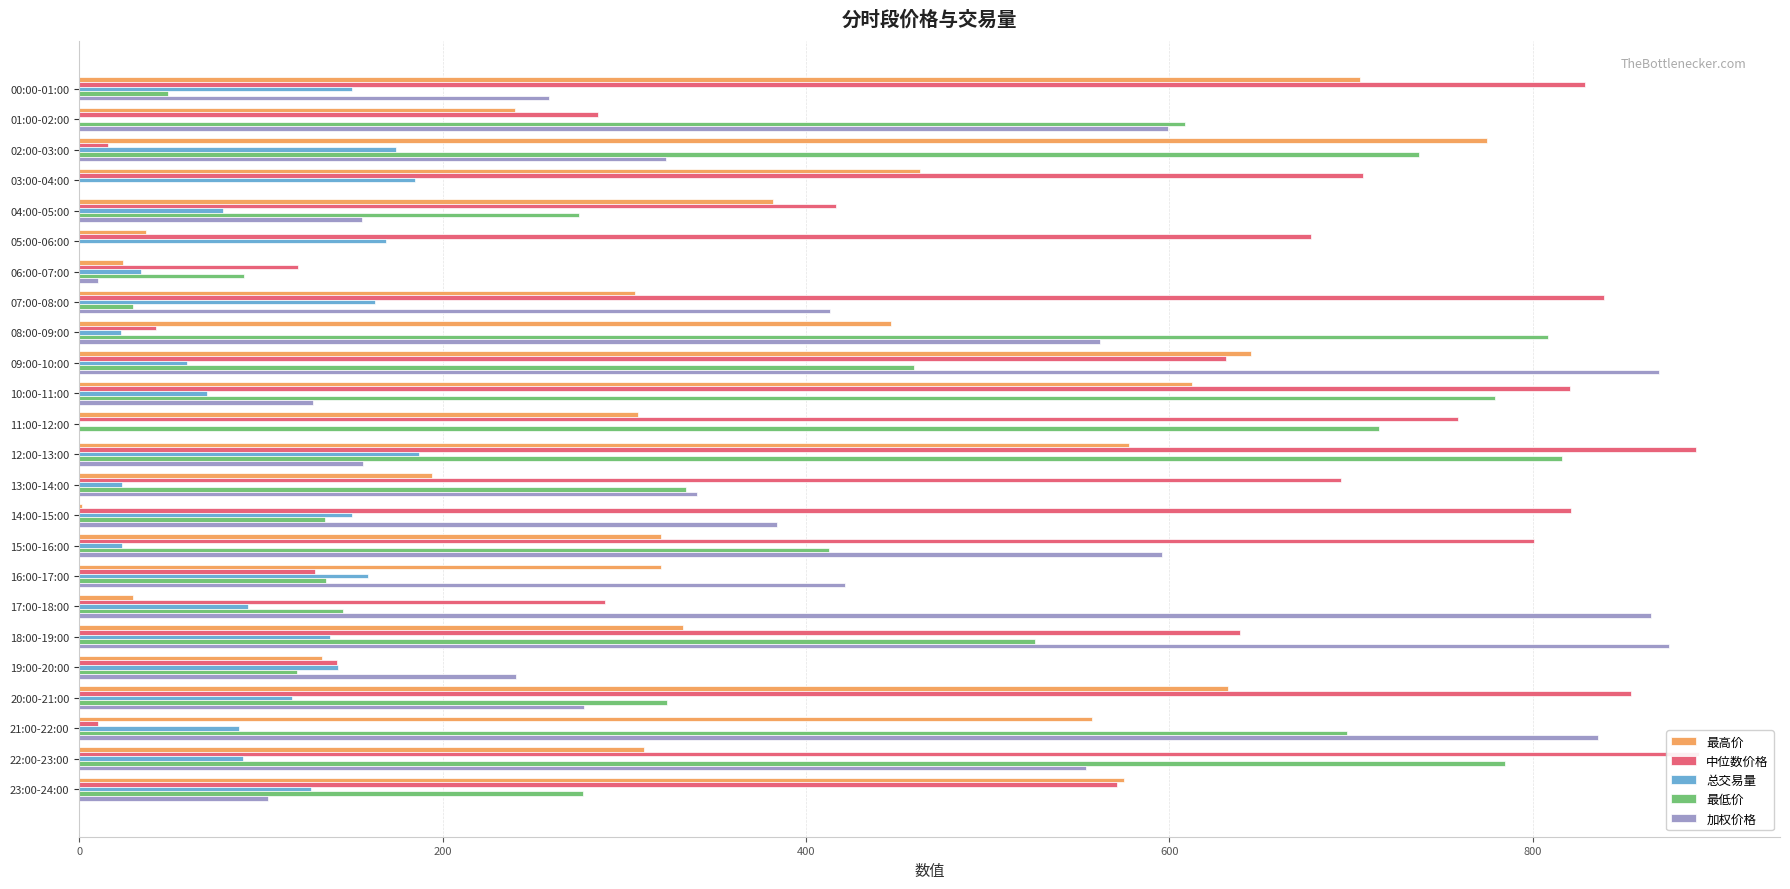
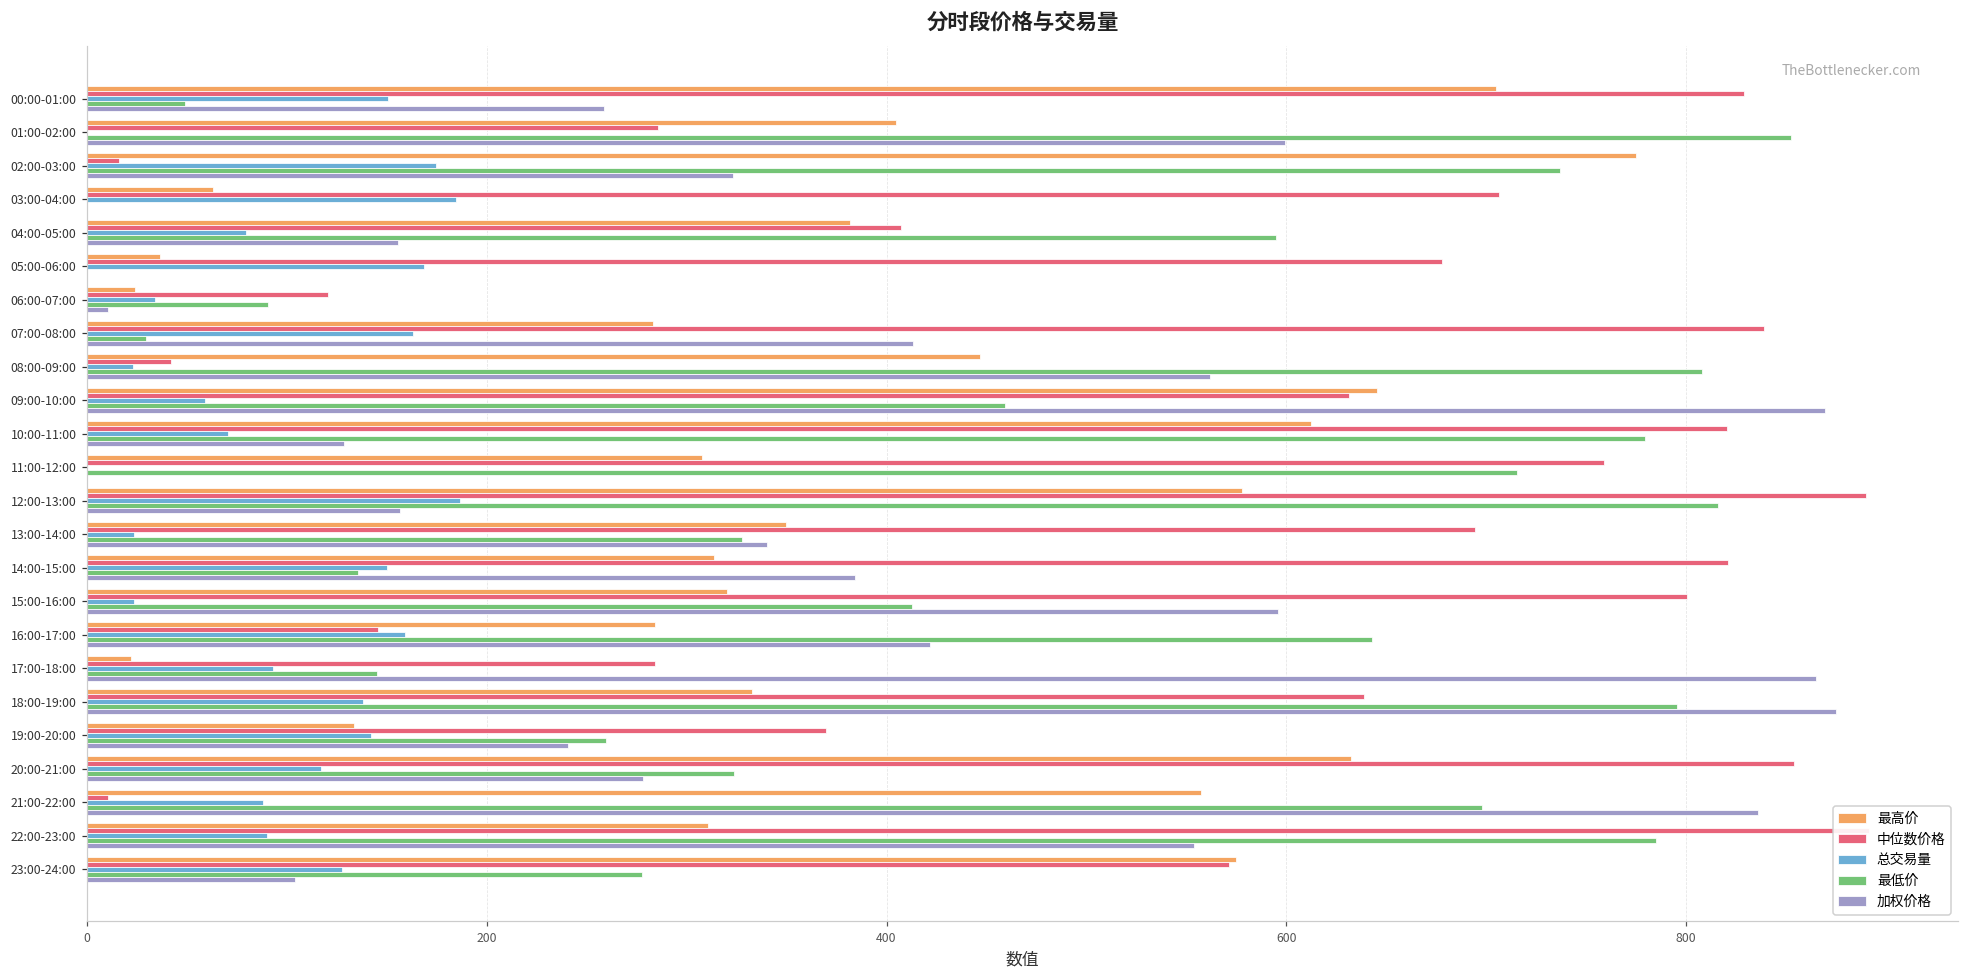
最高价, 01:00-02:00: 240 -> 405
最低价, 01:00-02:00: 609 -> 853
最高价, 03:00-04:00: 463 -> 63
中位数价格, 04:00-05:00: 416 -> 407
最低价, 04:00-05:00: 275 -> 595
最高价, 07:00-08:00: 306 -> 283
最高价, 13:00-14:00: 194 -> 350
最低价, 13:00-14:00: 334 -> 328
最高价, 14:00-15:00: 1 -> 314
最高价, 16:00-17:00: 320 -> 284
中位数价格, 16:00-17:00: 130 -> 145
最低价, 16:00-17:00: 136 -> 643
最高价, 17:00-18:00: 30 -> 22
中位数价格, 17:00-18:00: 289 -> 284
最低价, 18:00-19:00: 526 -> 796
中位数价格, 19:00-20:00: 142 -> 370
最低价, 19:00-20:00: 120 -> 259
